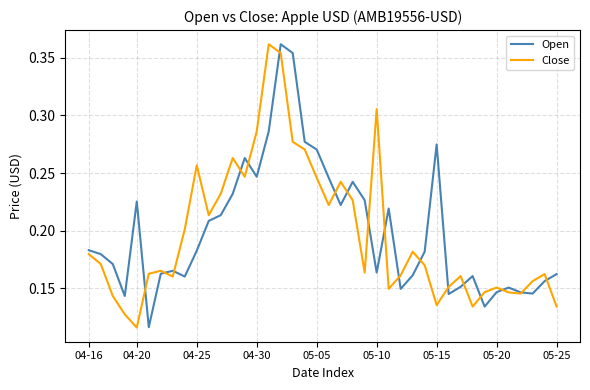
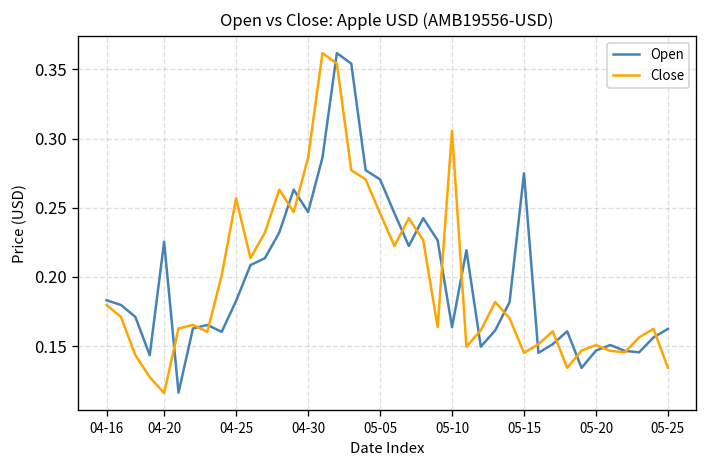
Close, 05-15: 0.135 -> 0.145
